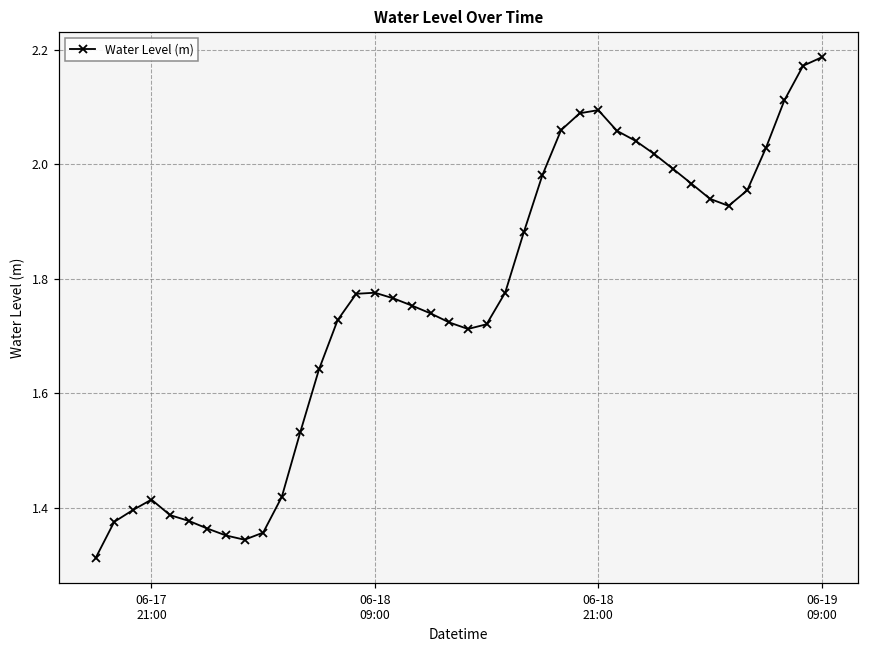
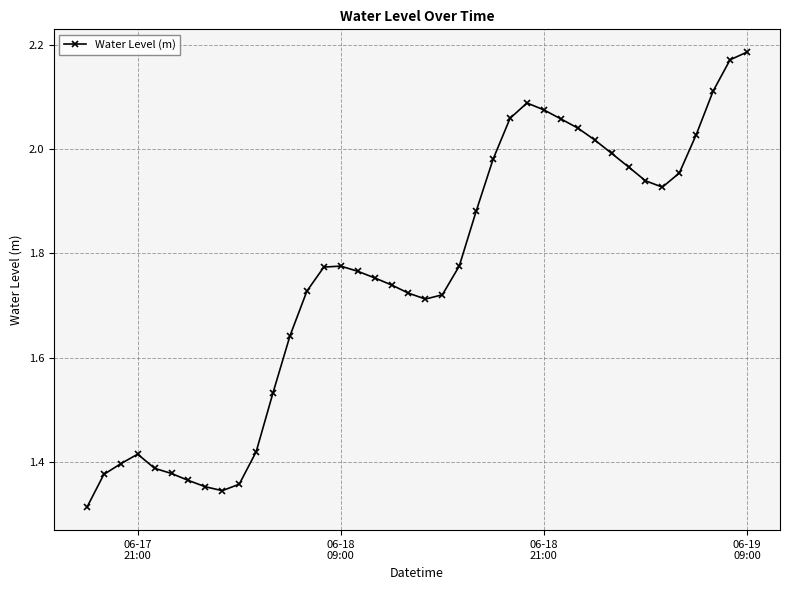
06-18 21:00: 2.09 -> 2.08
